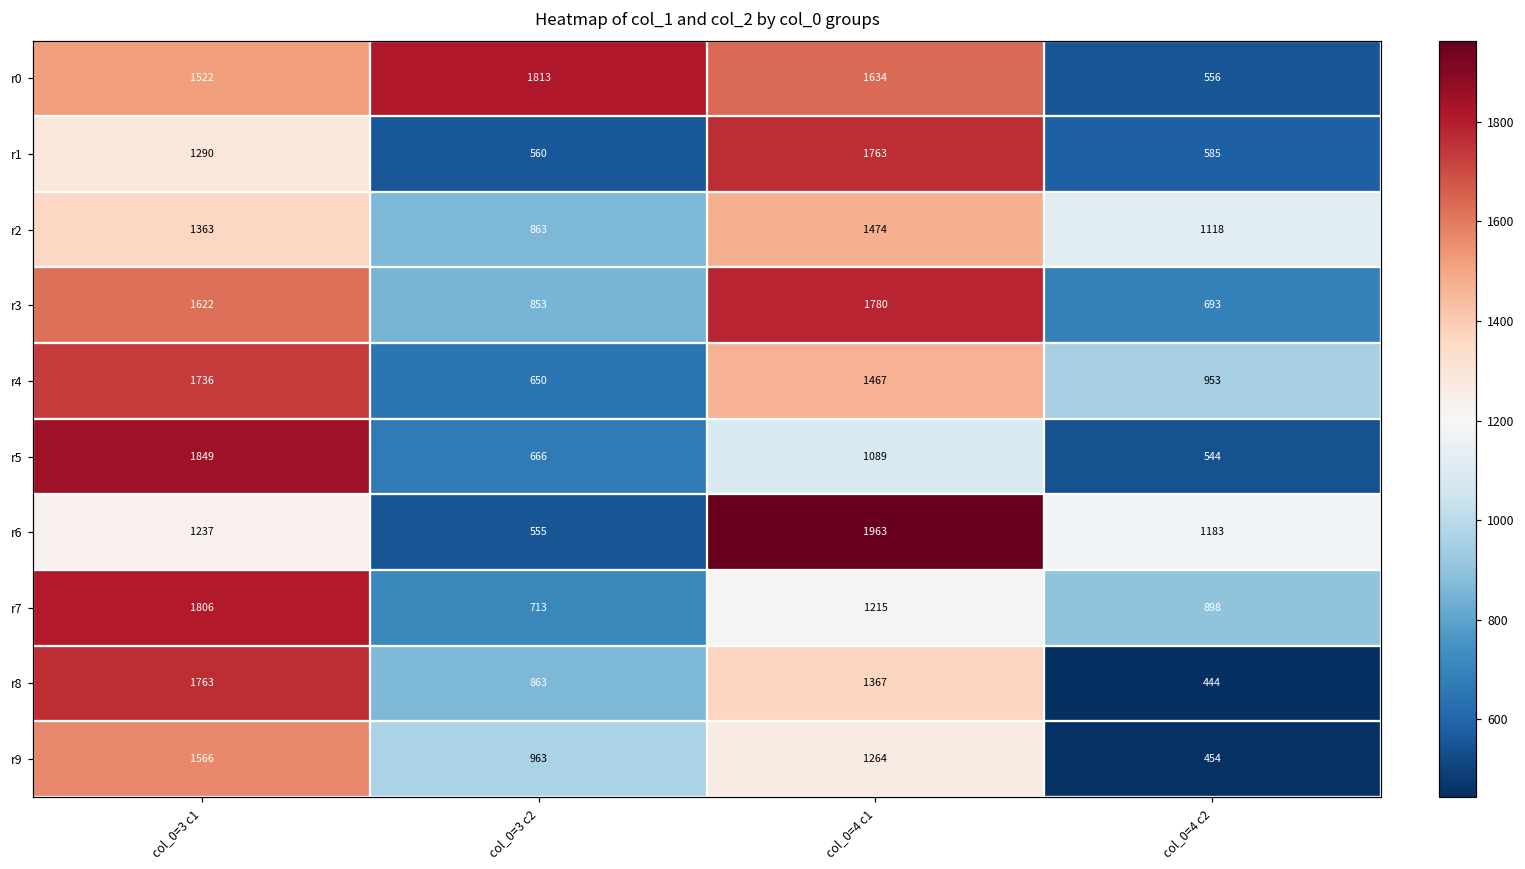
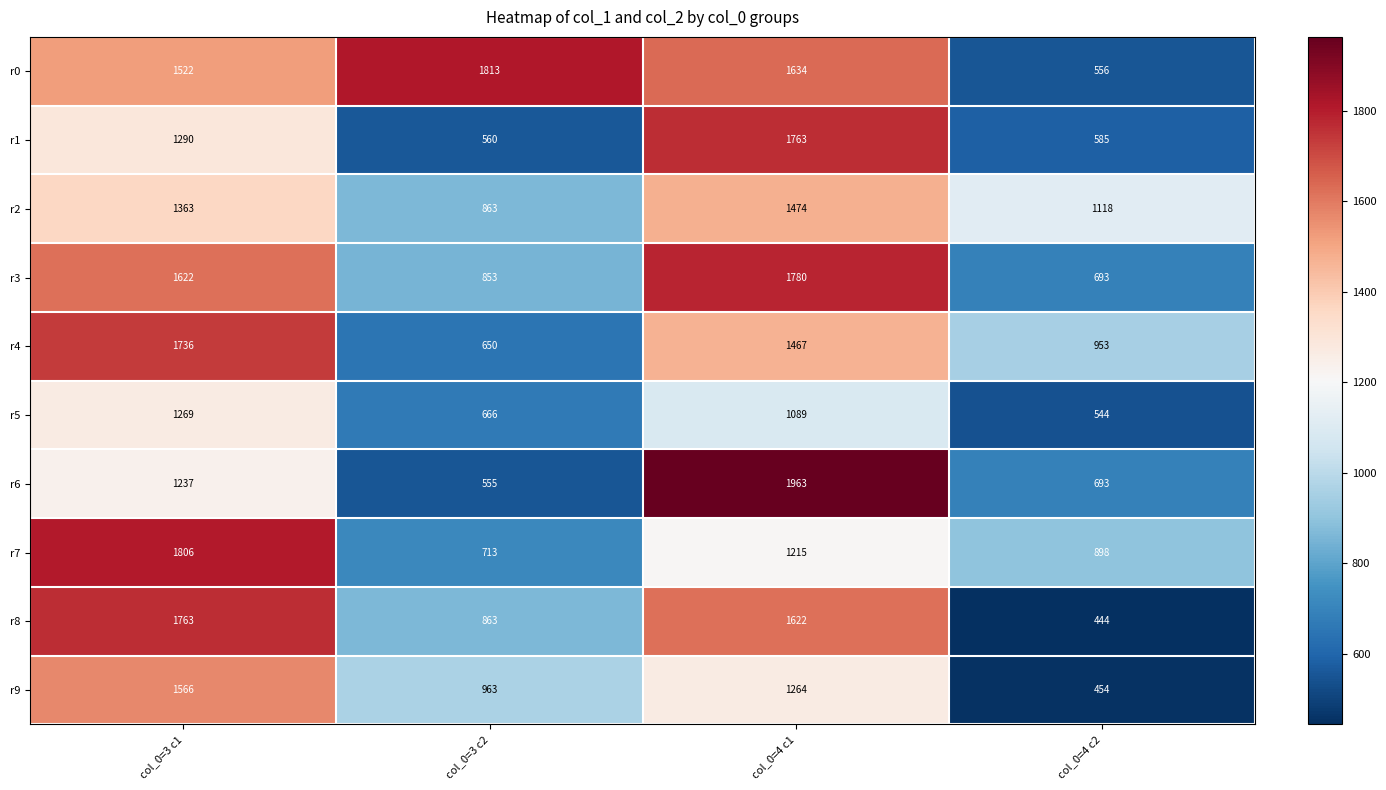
r5, col_0=3 c1: 1849 -> 1269
r6, col_0=4 c2: 1183 -> 693
r8, col_0=4 c1: 1367 -> 1622
